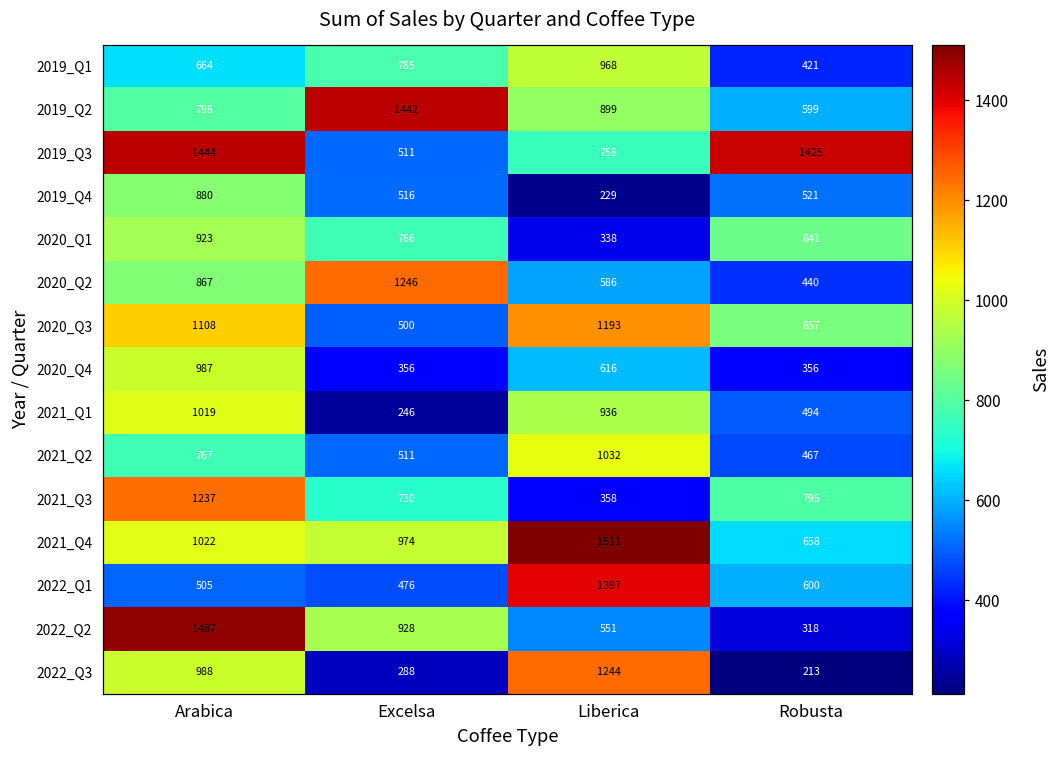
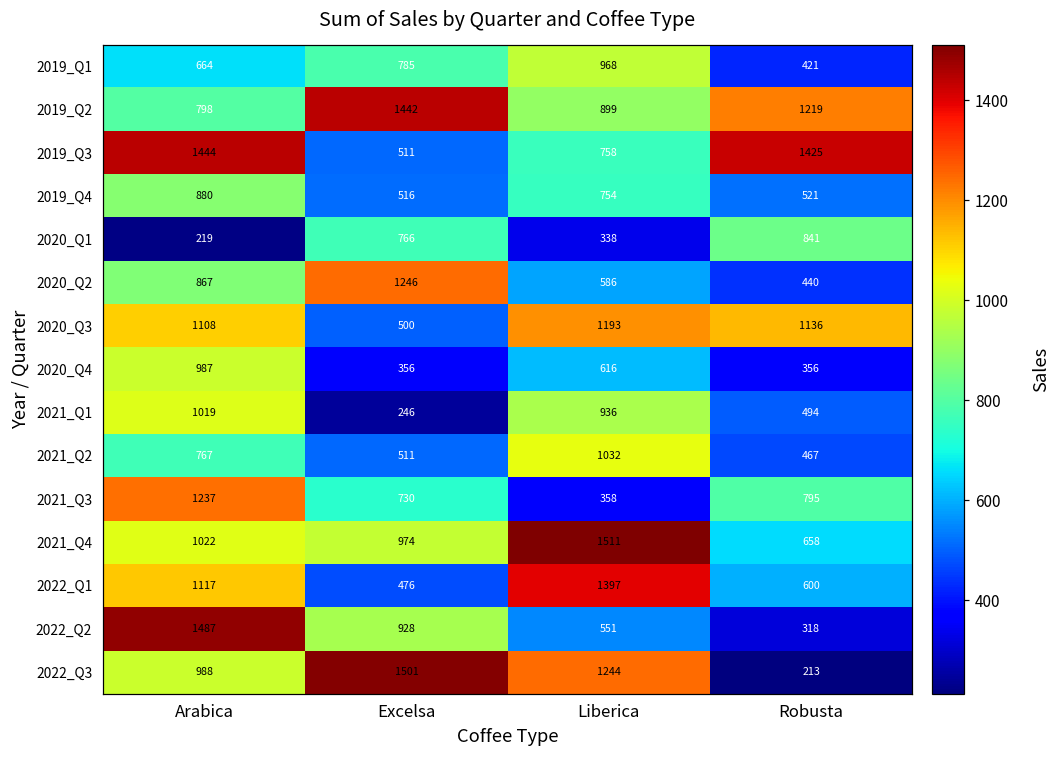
2019_Q2, Robusta: 599 -> 1219
2019_Q4, Liberica: 229 -> 754
2020_Q1, Arabica: 923 -> 219
2020_Q3, Robusta: 857 -> 1136
2022_Q1, Arabica: 505 -> 1117
2022_Q3, Excelsa: 288 -> 1501
